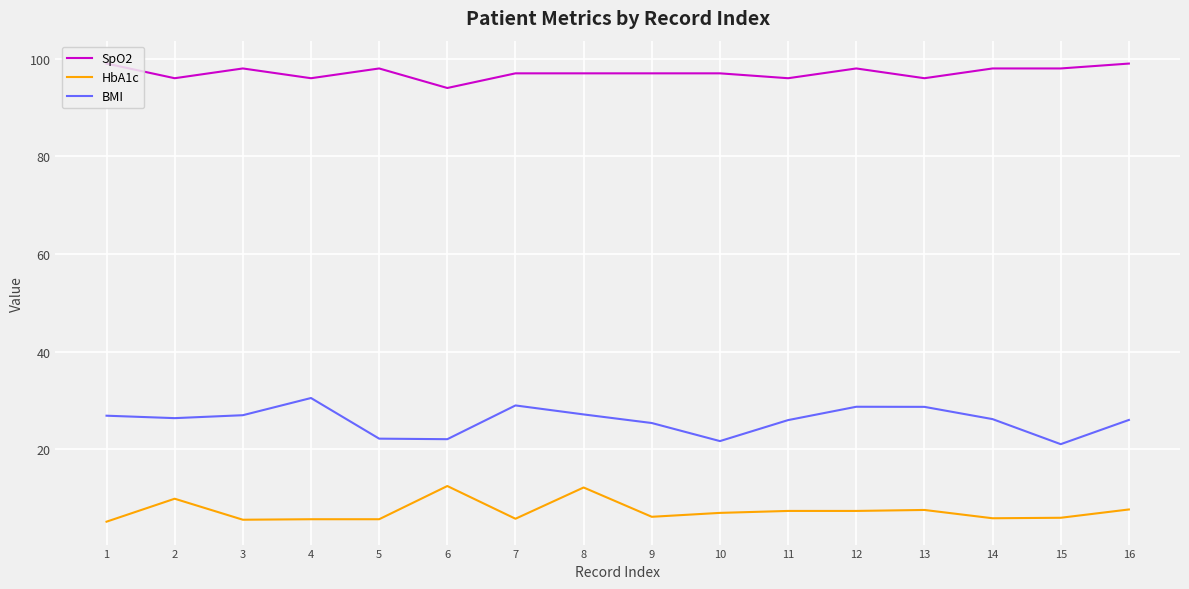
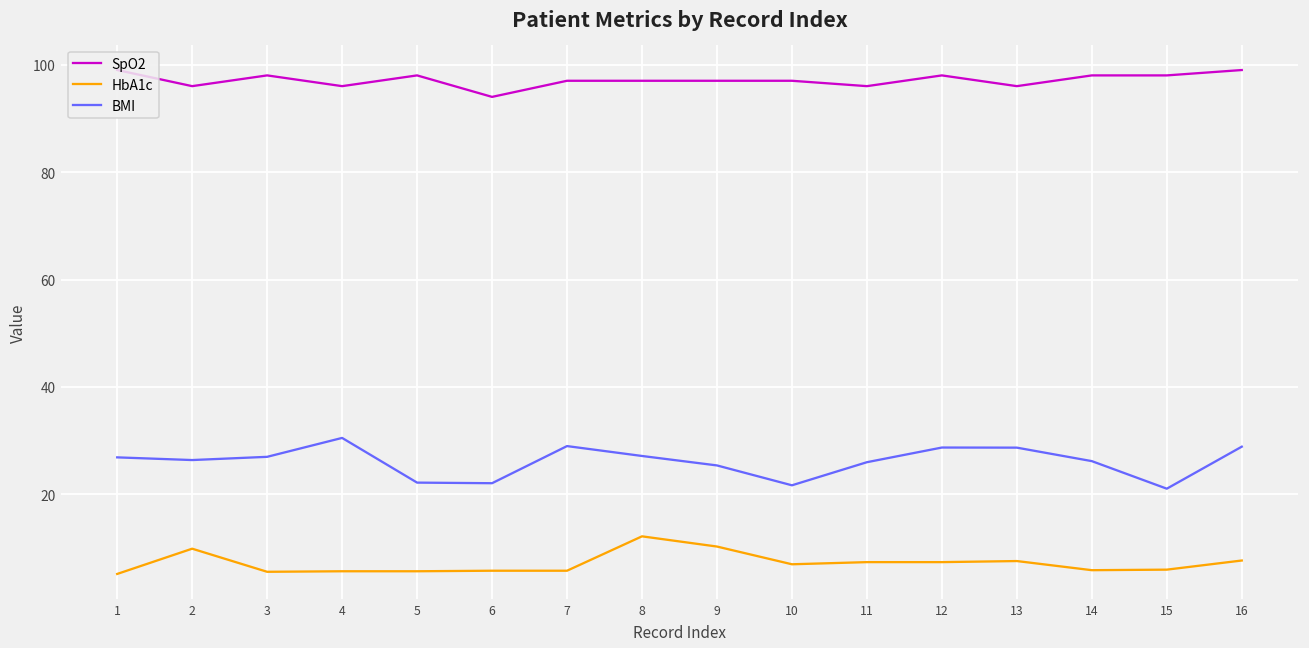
HbA1c, 6: 13 -> 6
HbA1c, 9: 6 -> 10
BMI, 16: 26 -> 29
